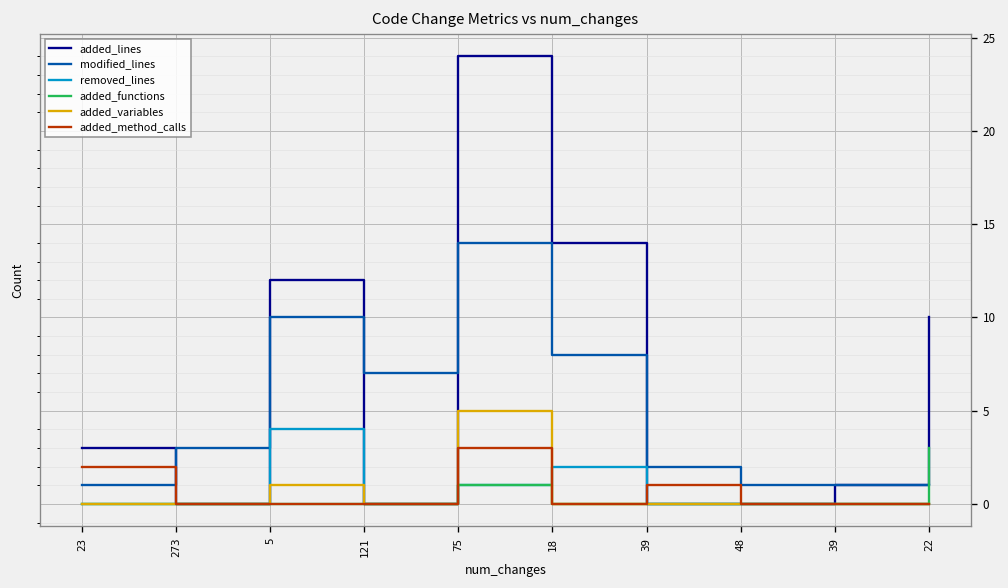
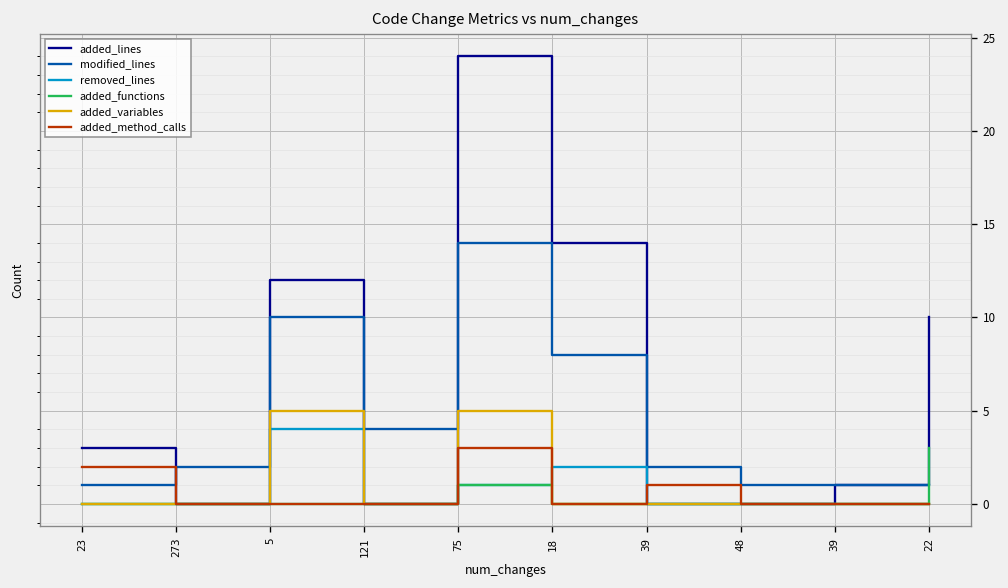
modified_lines, 273: 3 -> 2
added_variables, 5: 1 -> 5
modified_lines, 121: 7 -> 4
